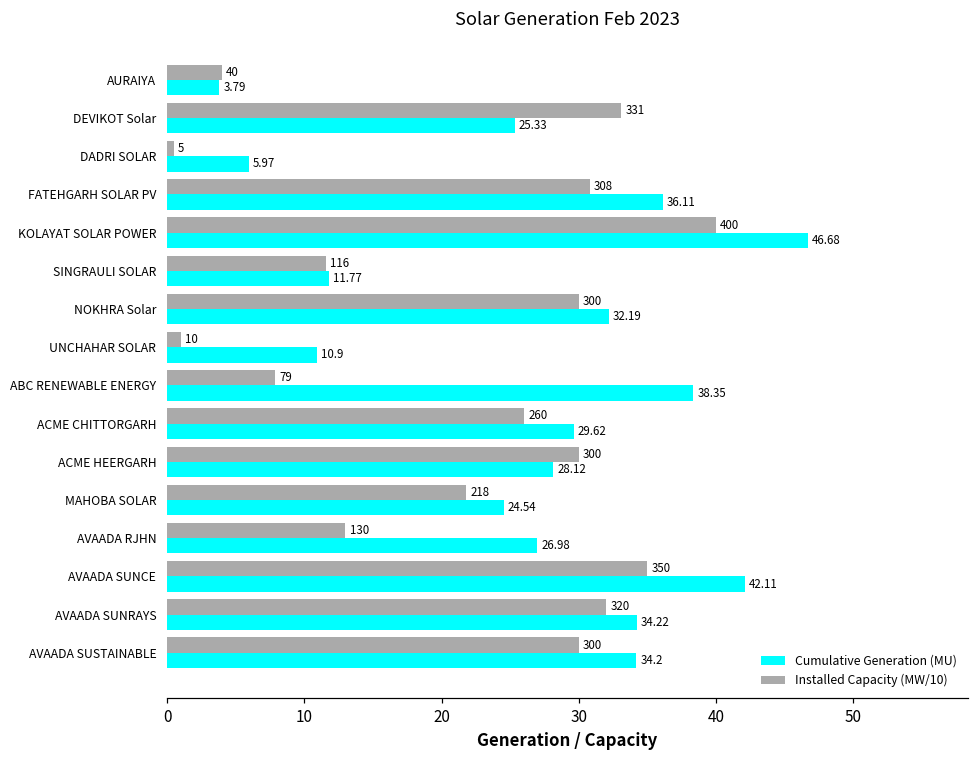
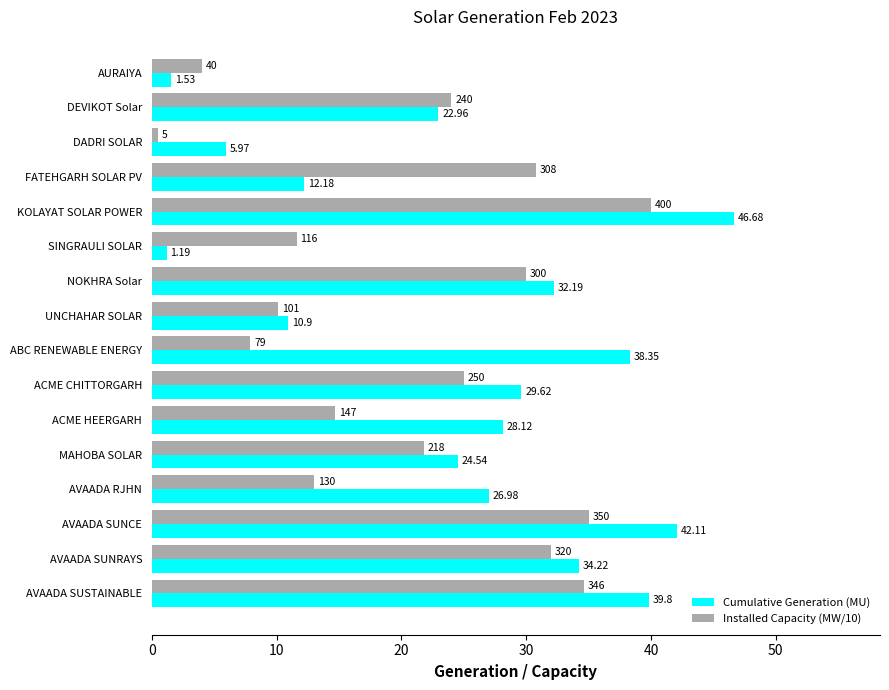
Cumulative Generation (MU), AURAIYA: 3.79 -> 1.53
Installed Capacity (MW/10), DEVIKOT Solar: 331 -> 240
Cumulative Generation (MU), DEVIKOT Solar: 25.33 -> 22.96
Cumulative Generation (MU), FATEHGARH SOLAR PV: 36.11 -> 12.18
Cumulative Generation (MU), SINGRAULI SOLAR: 11.77 -> 1.19
Installed Capacity (MW/10), UNCHAHAR SOLAR: 10 -> 101
Installed Capacity (MW/10), ACME CHITTORGARH: 260 -> 250
Installed Capacity (MW/10), ACME HEERGARH: 300 -> 147
Installed Capacity (MW/10), AVAADA SUSTAINABLE: 300 -> 346
Cumulative Generation (MU), AVAADA SUSTAINABLE: 34.2 -> 39.8
